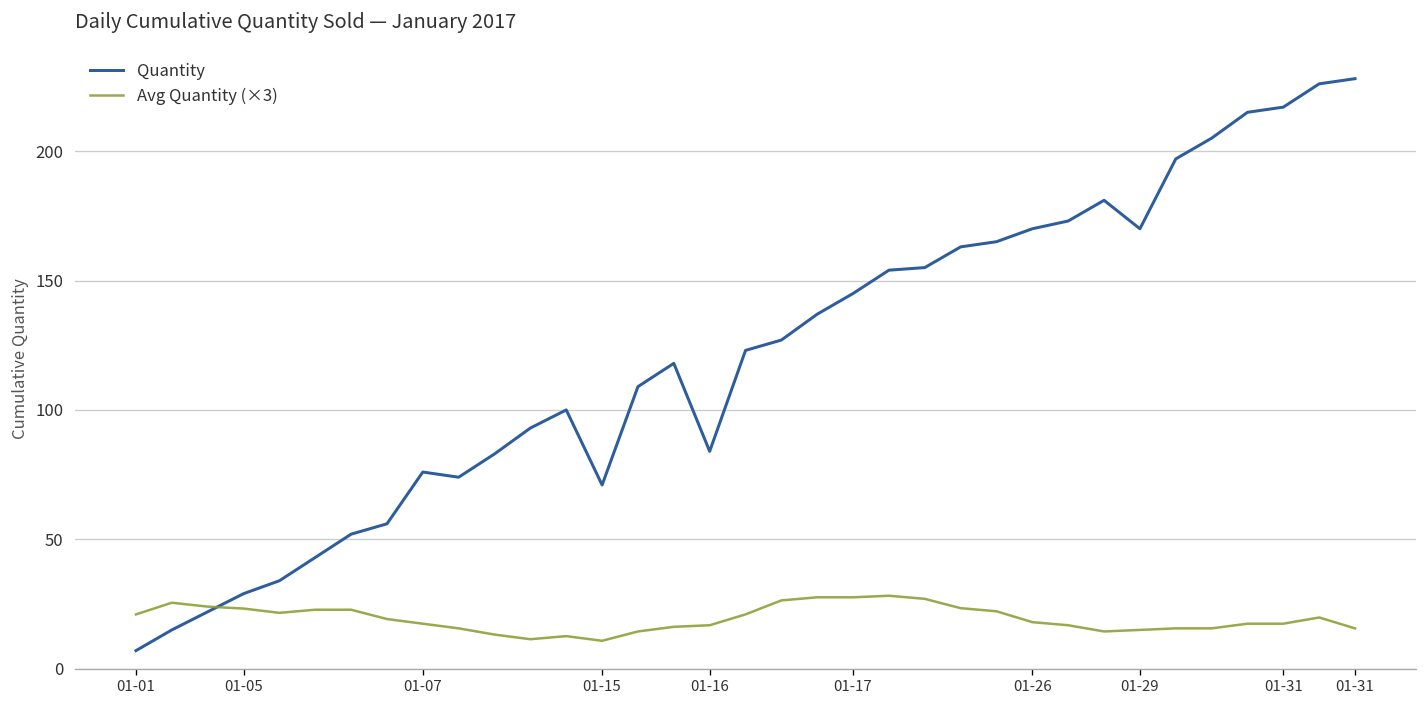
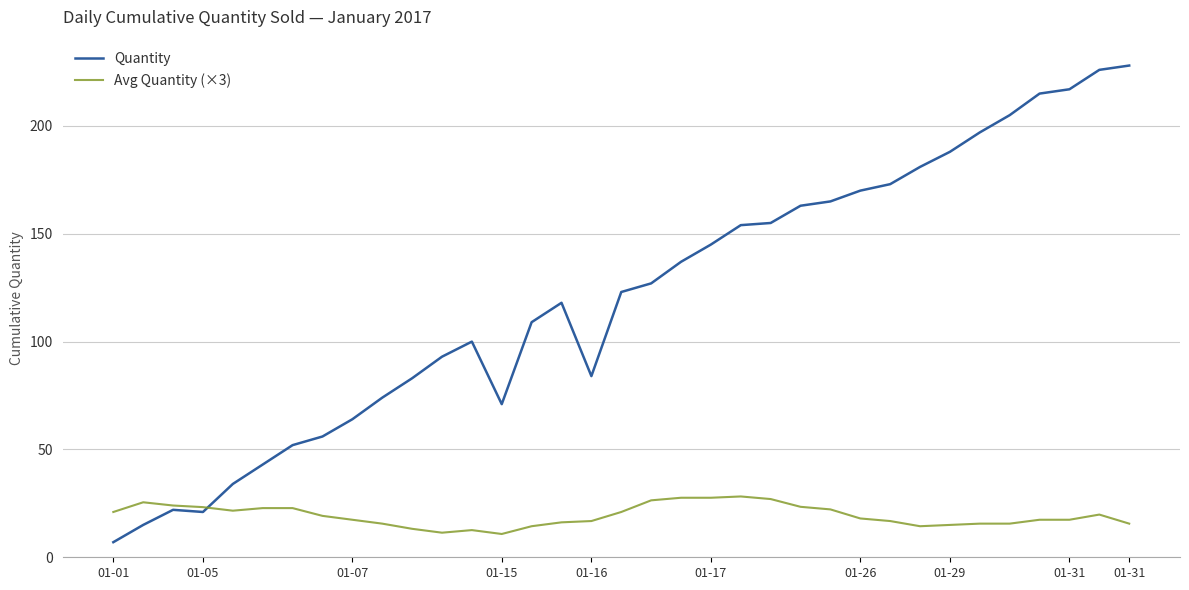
Quantity, 01-05: 29 -> 21
Quantity, 01-07: 76 -> 64
Quantity, 01-29: 170 -> 188
